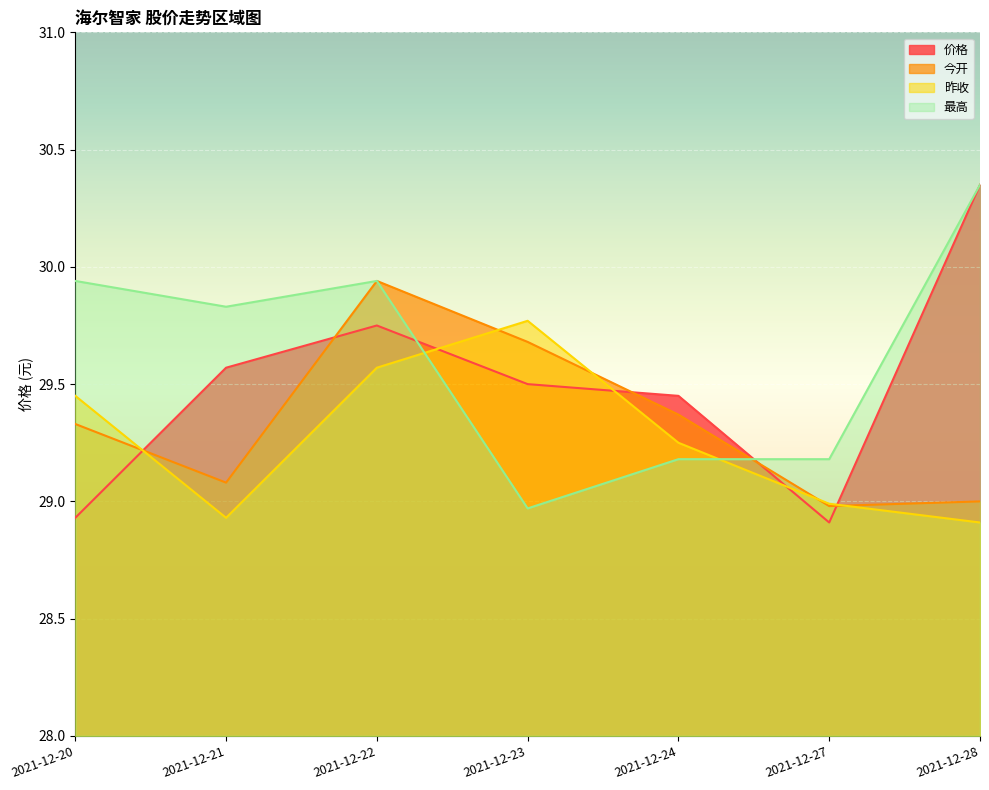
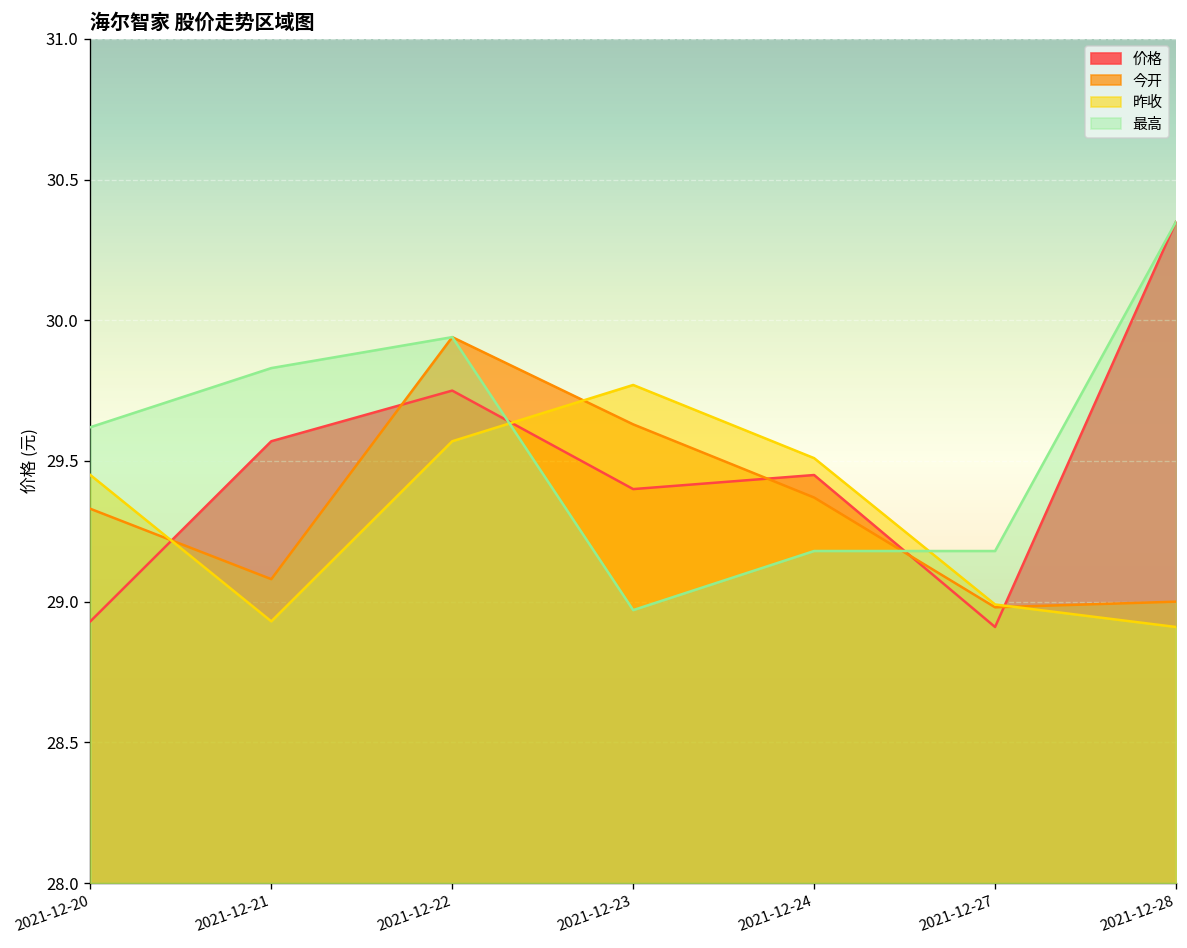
最高, 2021-12-20: 29.94 -> 29.62
价格, 2021-12-23: 29.5 -> 29.4
今开, 2021-12-23: 29.68 -> 29.63
昨收, 2021-12-24: 29.25 -> 29.51
